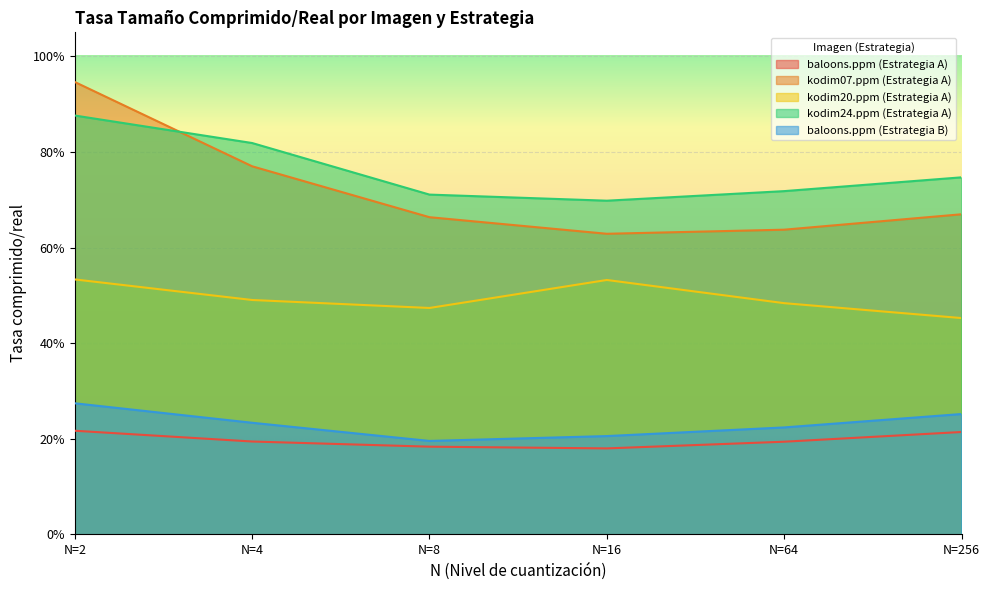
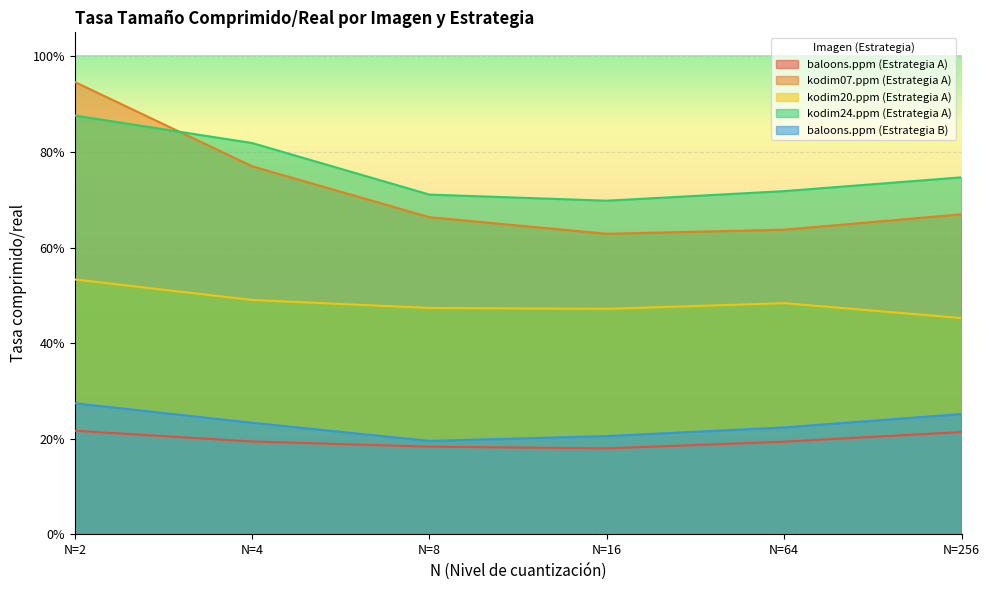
kodim20.ppm (Estrategia A), N=16: 53% -> 47%
